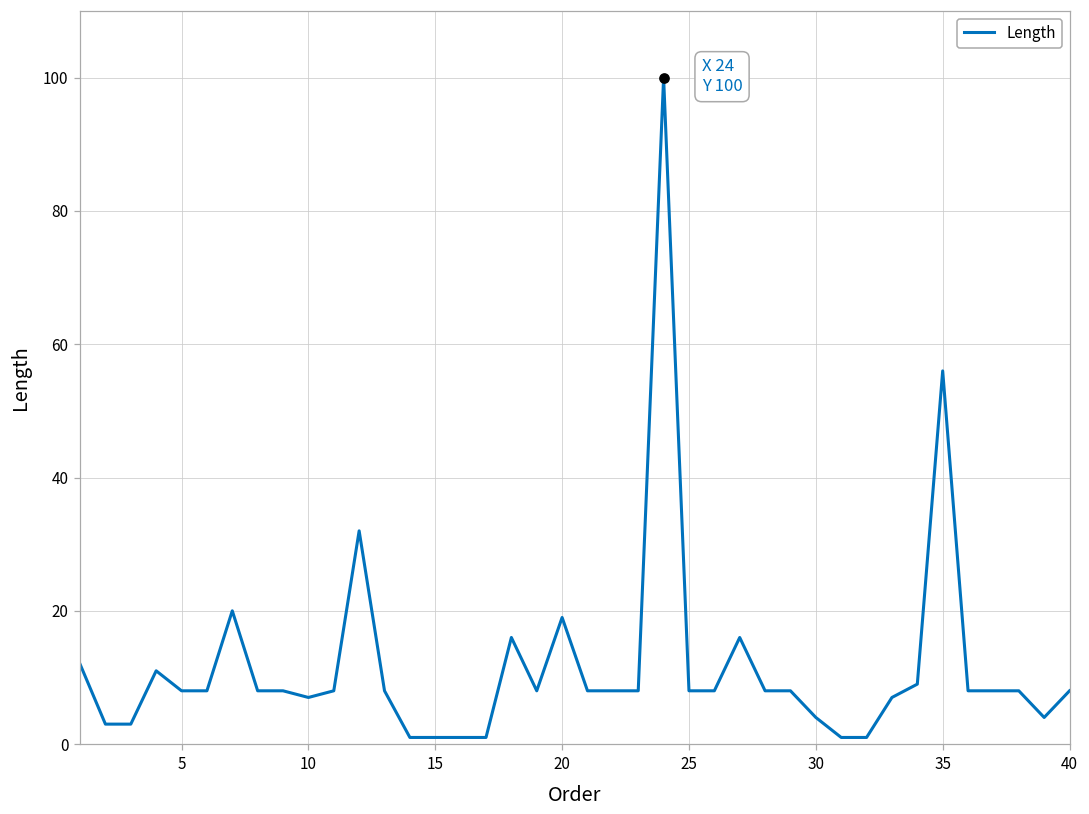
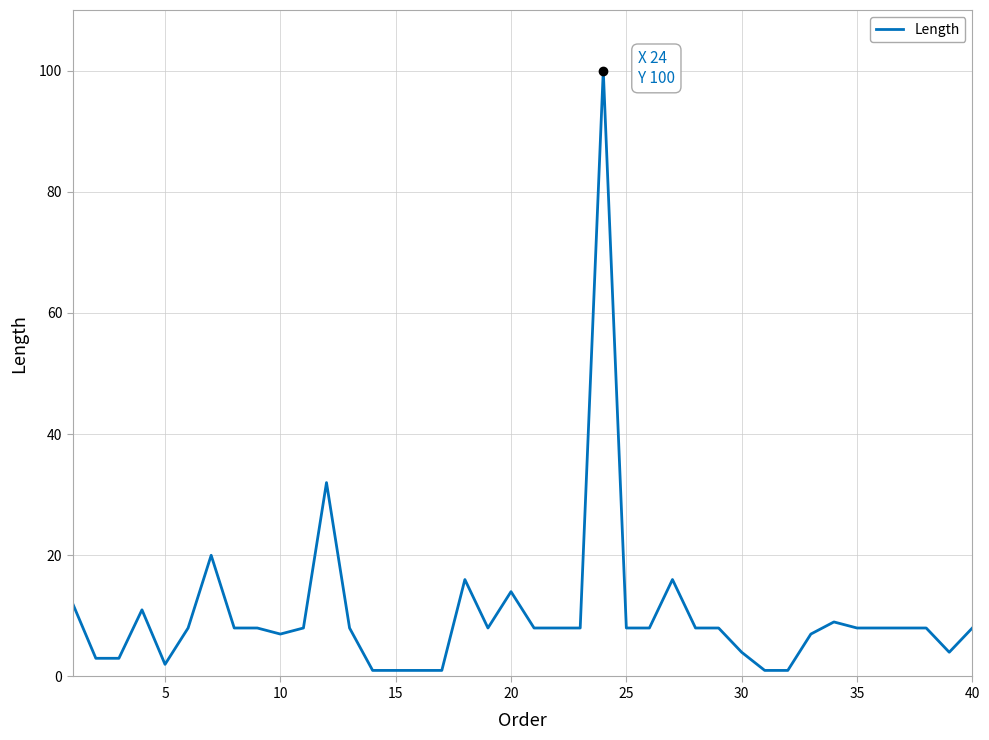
Length, 5: 8 -> 2
Length, 20: 19 -> 14
Length, 35: 56 -> 8
